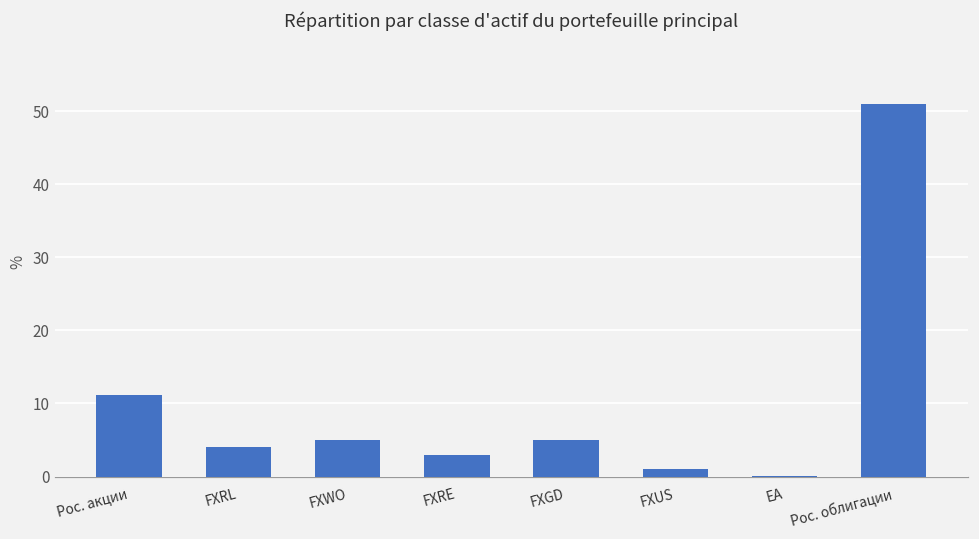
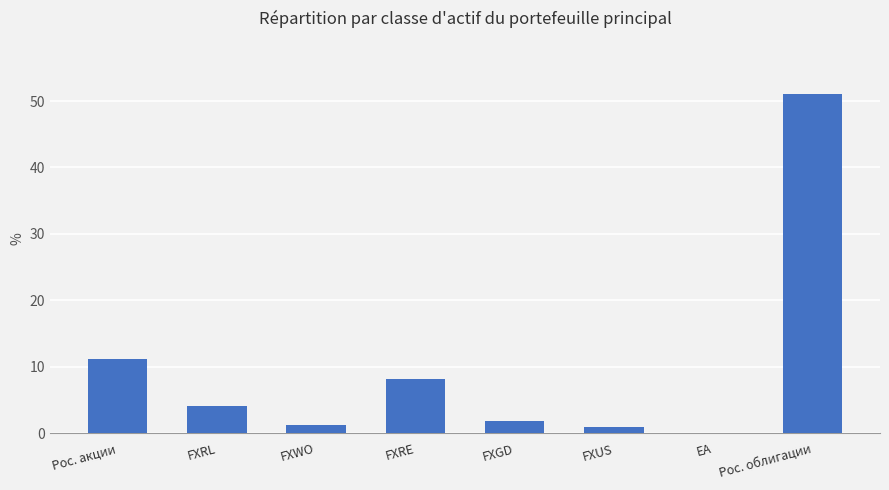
FXWO: 5 -> 1
FXRE: 3 -> 8
FXGD: 5 -> 2
